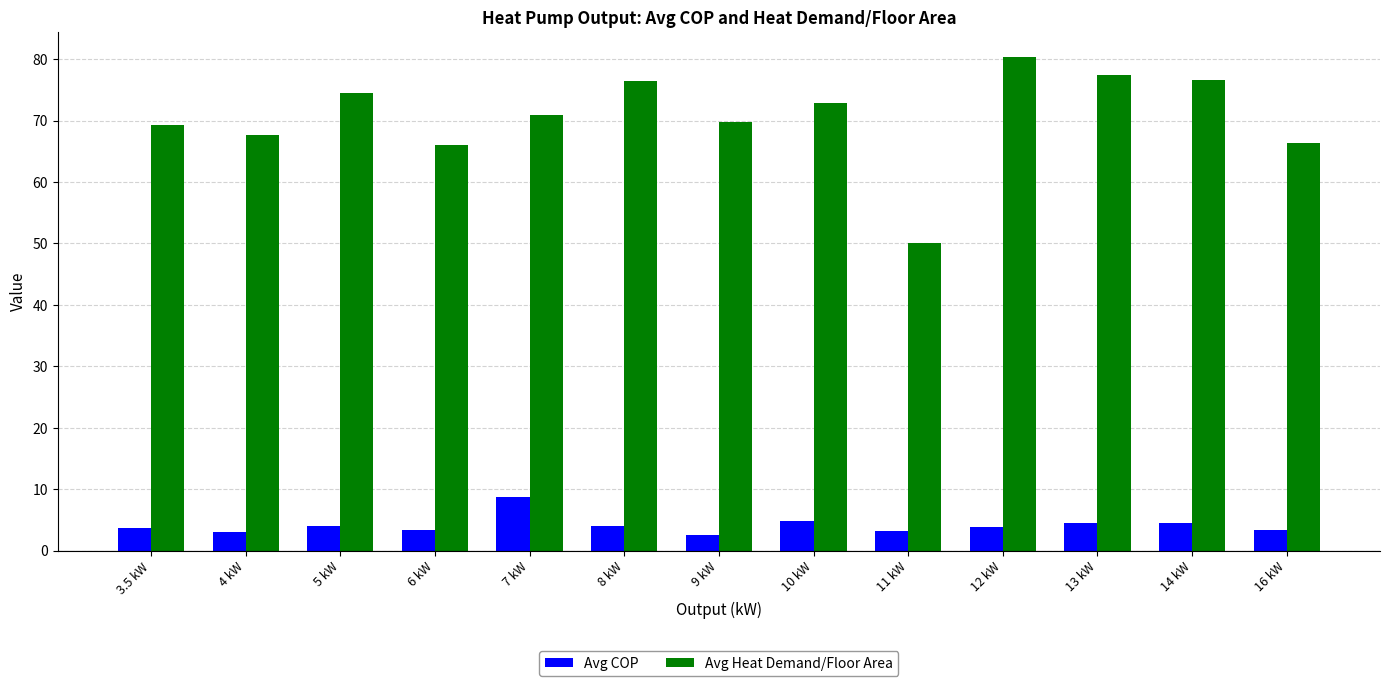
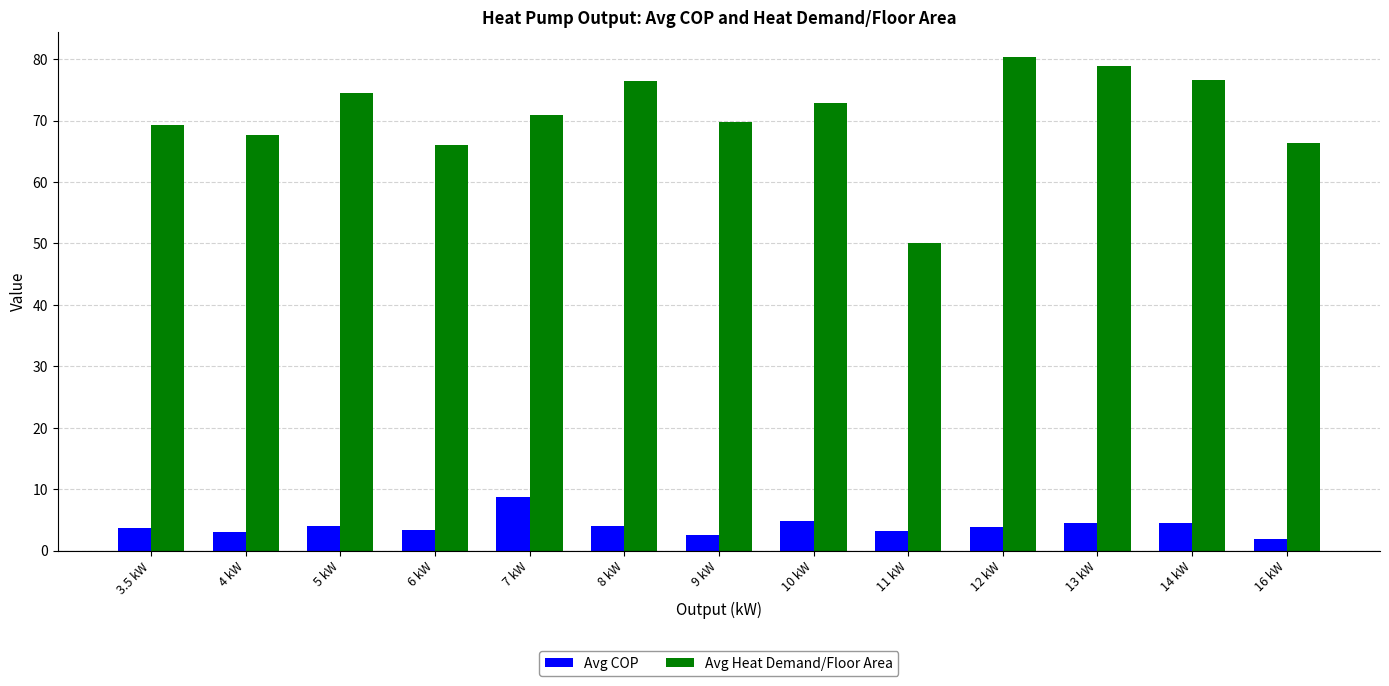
Avg Heat Demand/Floor Area, 13 kW: 77 -> 79
Avg COP, 16 kW: 3 -> 2
